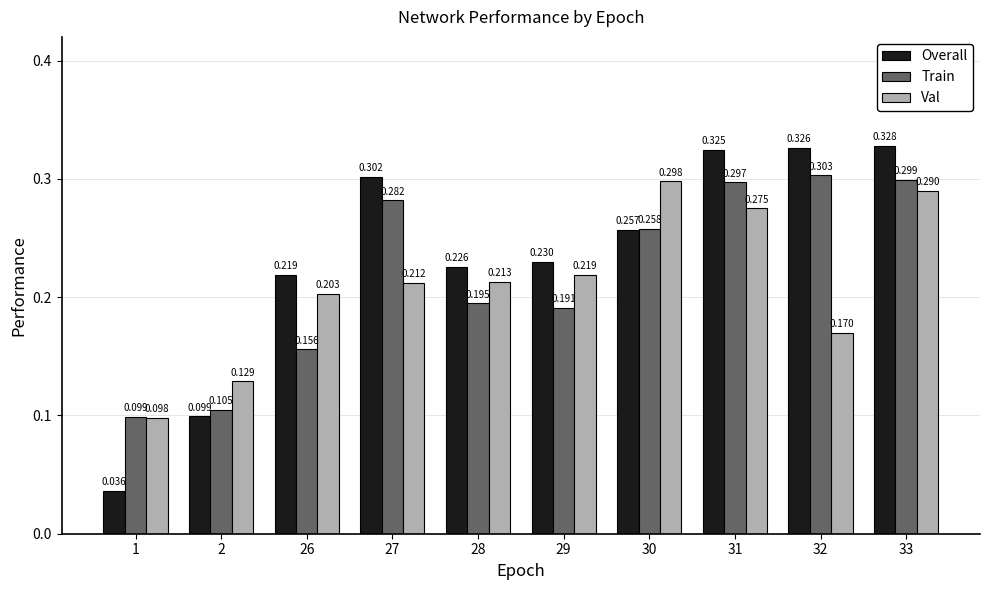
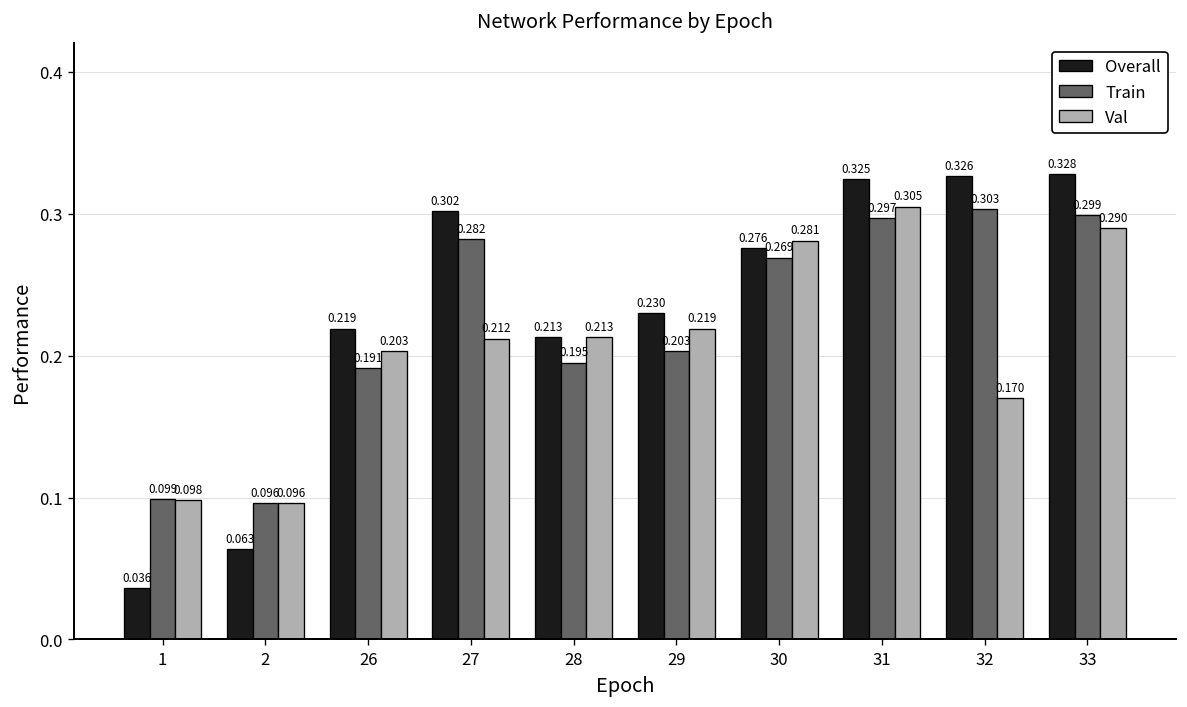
Overall, 2: 0.099 -> 0.063
Train, 2: 0.105 -> 0.096
Val, 2: 0.129 -> 0.096
Train, 26: 0.156 -> 0.191
Overall, 28: 0.226 -> 0.213
Train, 29: 0.191 -> 0.203
Overall, 30: 0.257 -> 0.276
Train, 30: 0.258 -> 0.269
Val, 30: 0.298 -> 0.281
Val, 31: 0.275 -> 0.305
